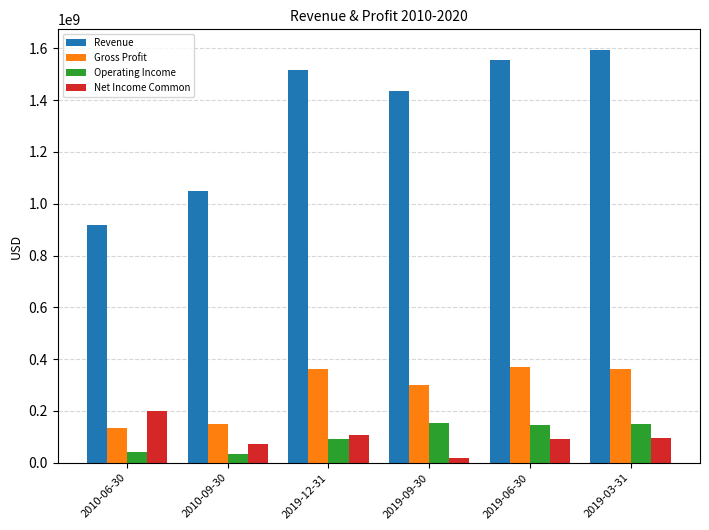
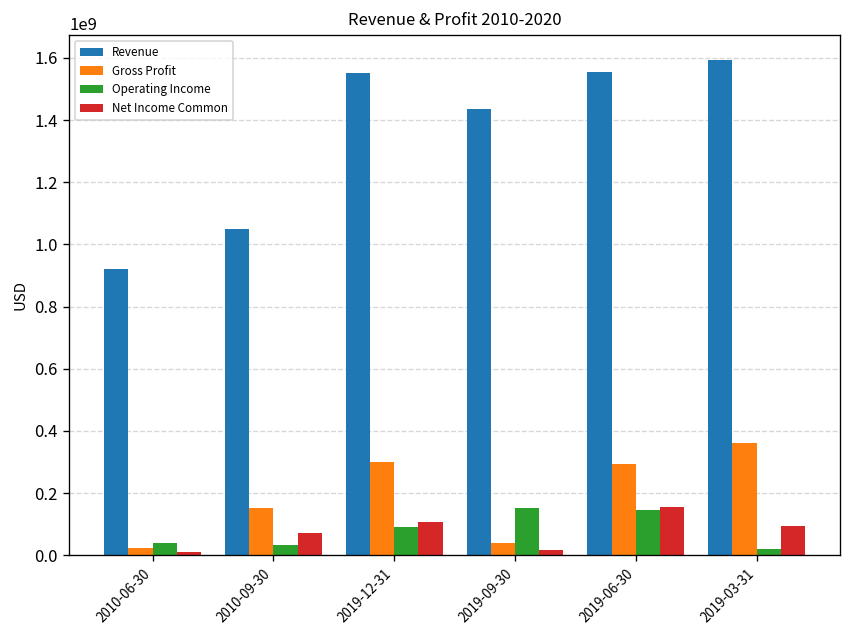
Gross Profit, 2010-06-30: 130000000 -> 20000000
Net Income Common, 2010-06-30: 200000000 -> 10000000
Revenue, 2019-12-31: 1510000000 -> 1550000000
Gross Profit, 2019-12-31: 360000000 -> 300000000
Gross Profit, 2019-09-30: 300000000 -> 40000000
Gross Profit, 2019-06-30: 370000000 -> 290000000
Net Income Common, 2019-06-30: 90000000 -> 160000000
Operating Income, 2019-03-31: 150000000 -> 20000000
